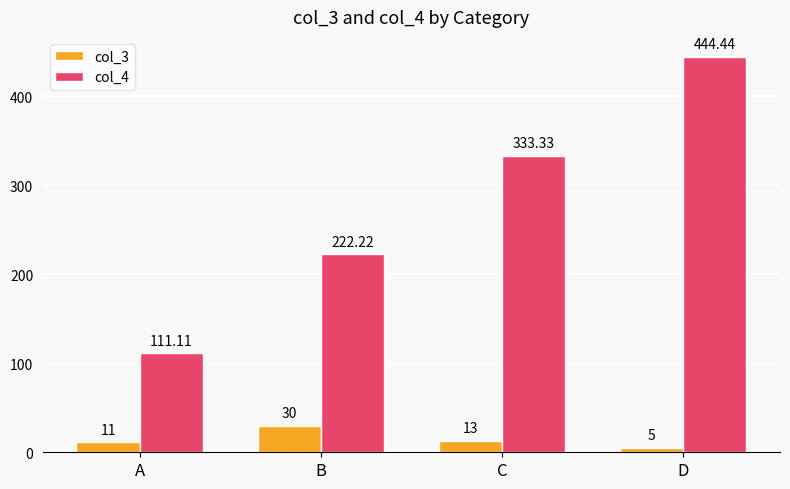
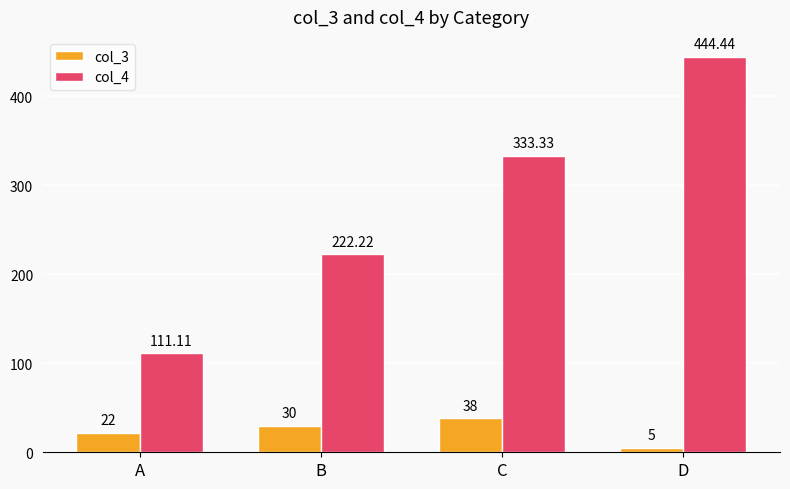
col_3, A: 11 -> 22
col_3, C: 13 -> 38
